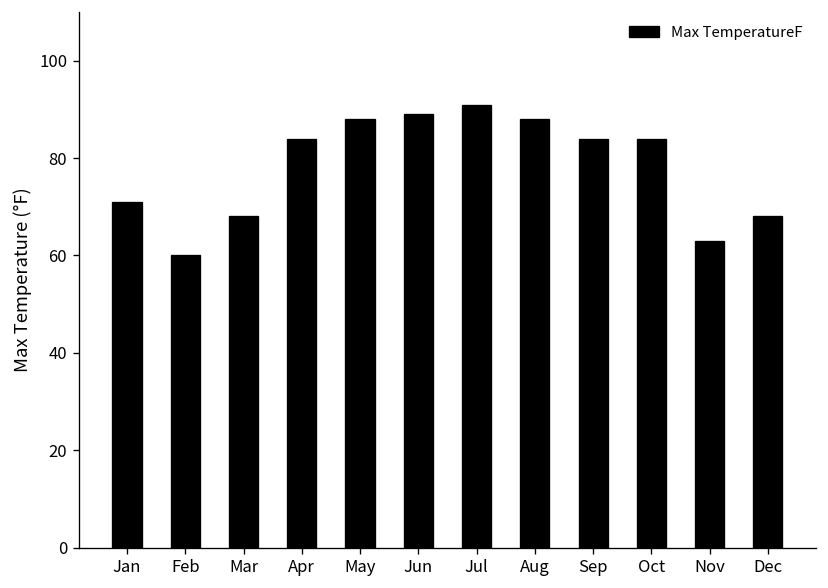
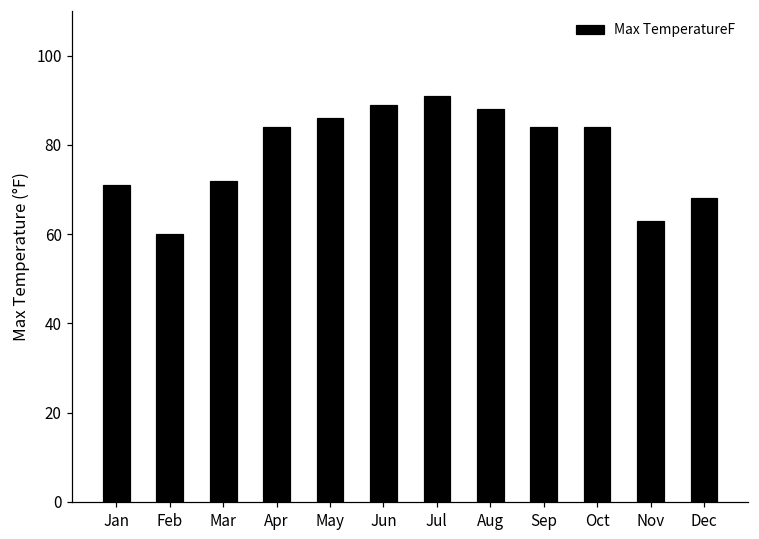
Mar: 68 -> 72
May: 88 -> 86
